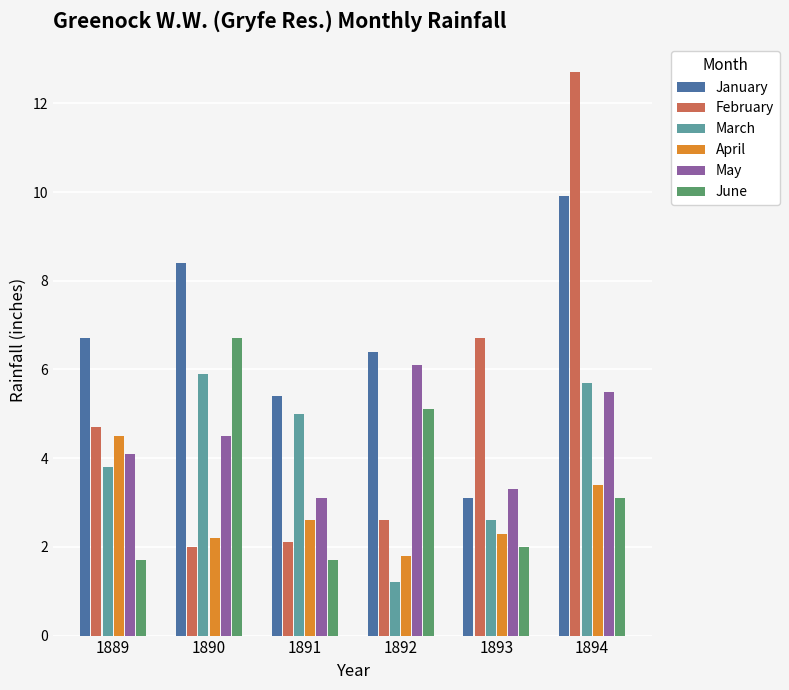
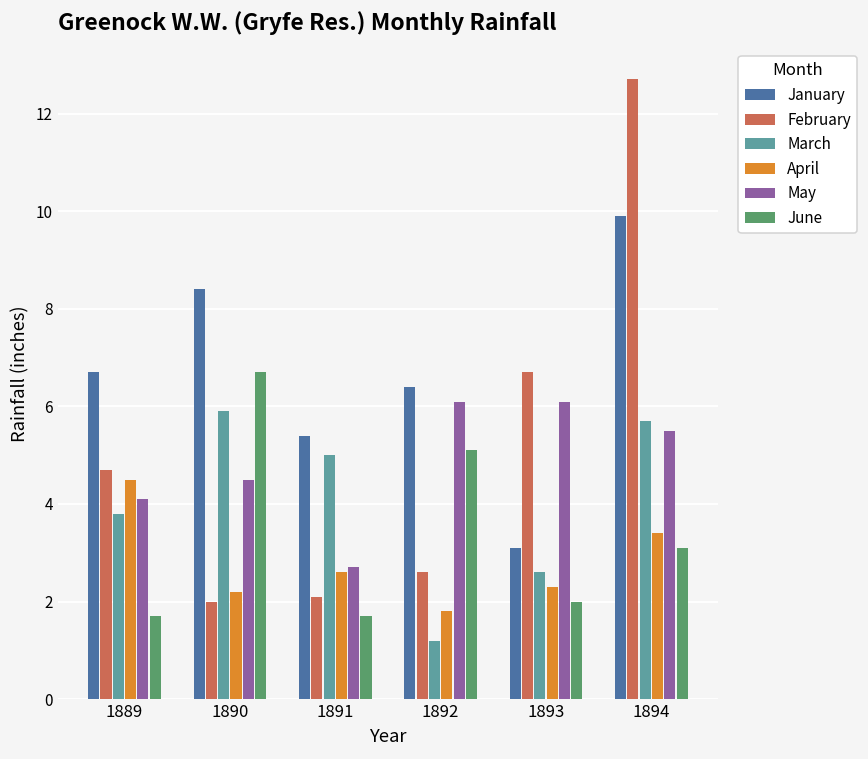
May, 1891: 3.1 -> 2.7
May, 1893: 3.3 -> 6.1
